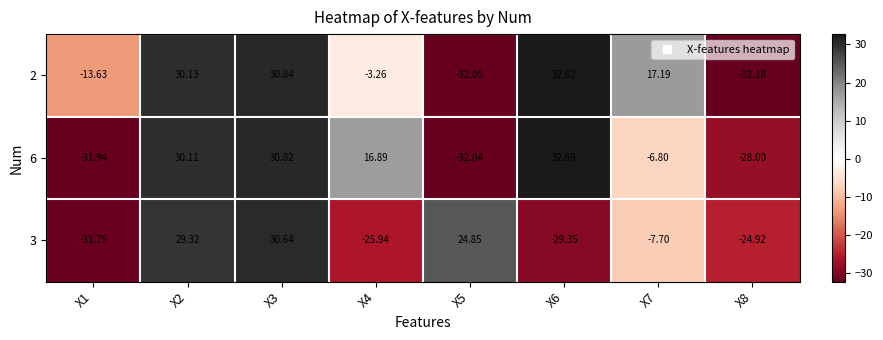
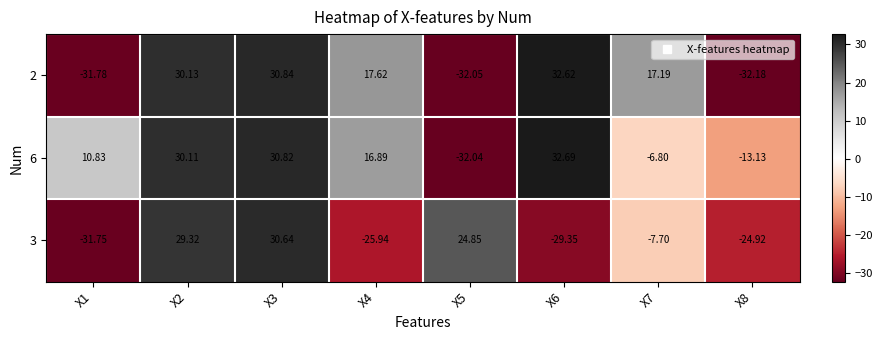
2, X1: -13.63 -> -31.78
2, X4: -3.26 -> 17.62
6, X1: -31.94 -> 10.83
6, X8: -28.00 -> -13.13
